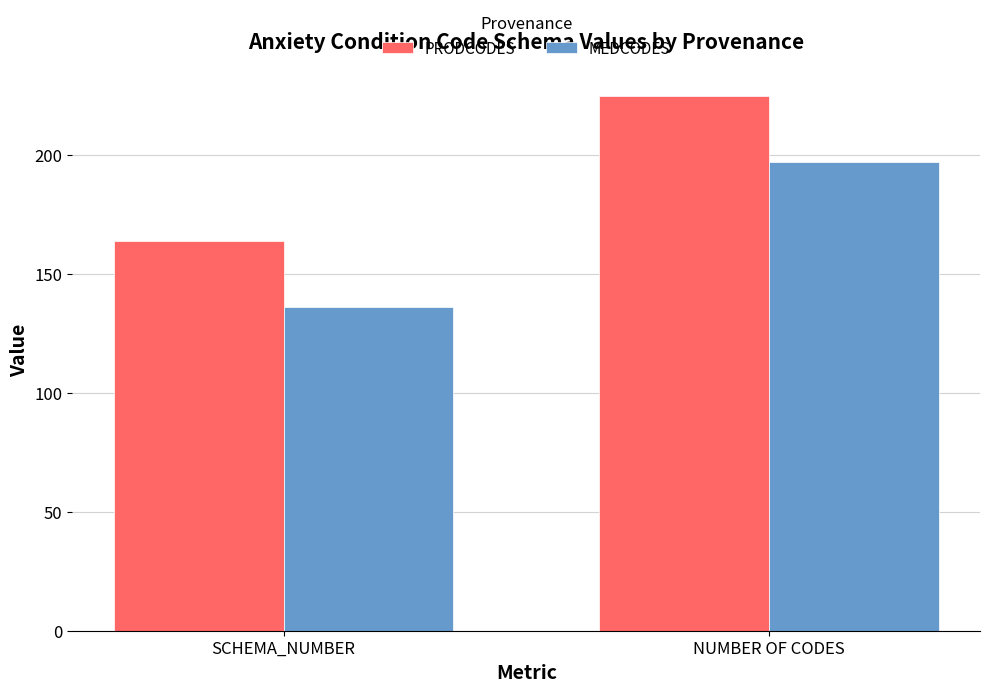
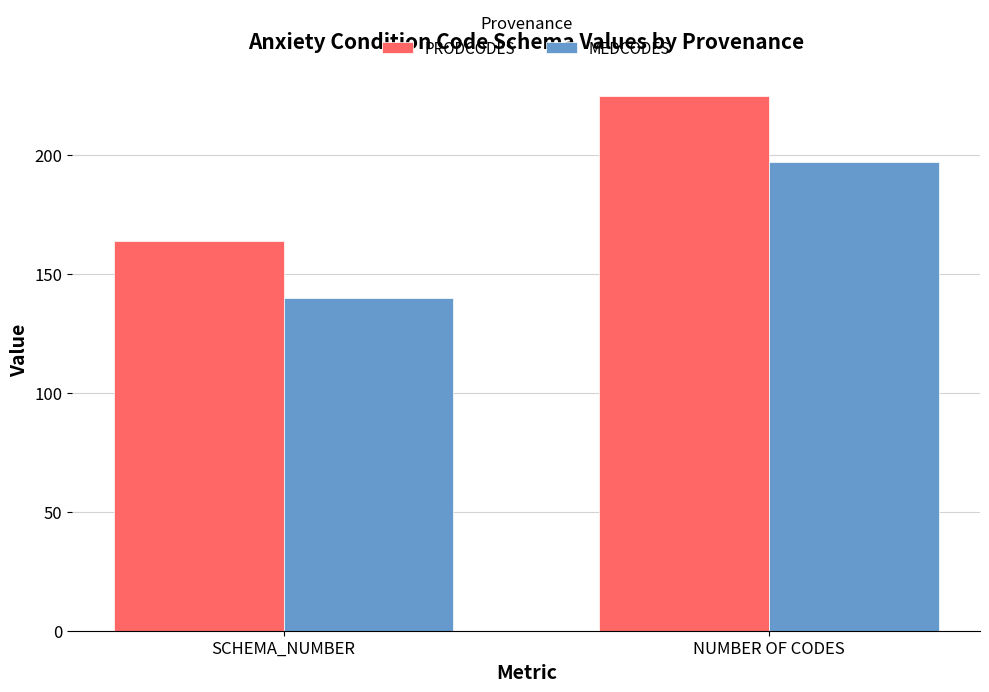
MEDCODES, SCHEMA_NUMBER: 136 -> 140
